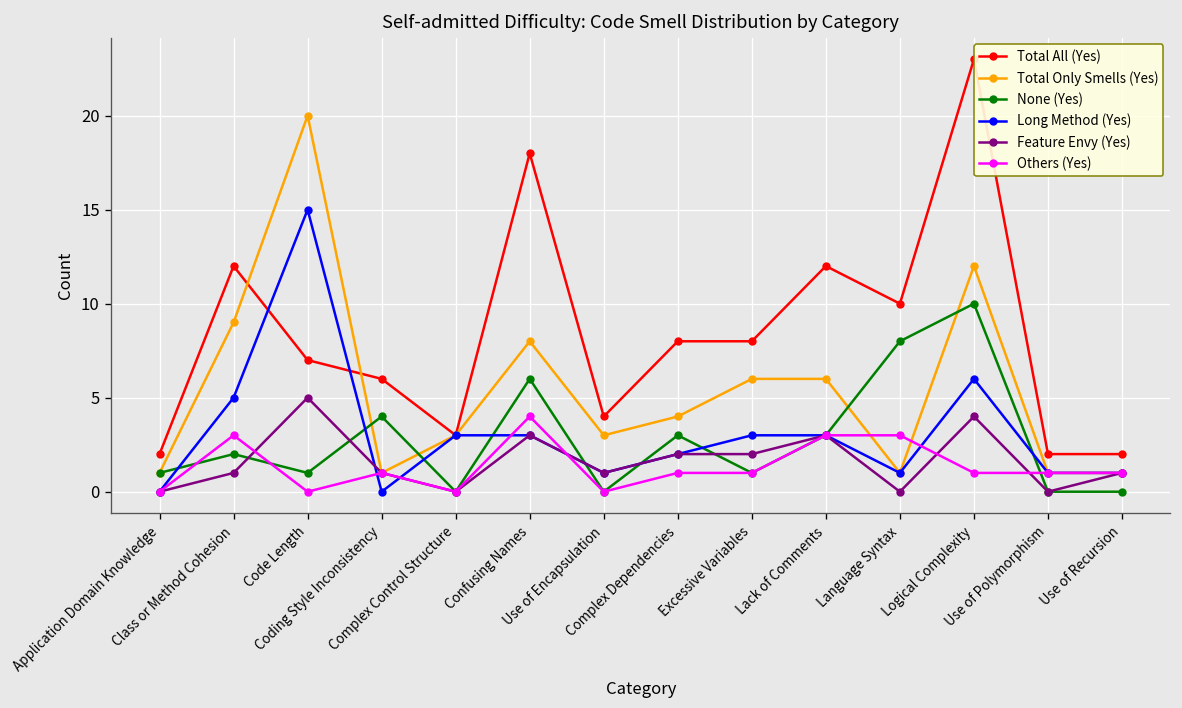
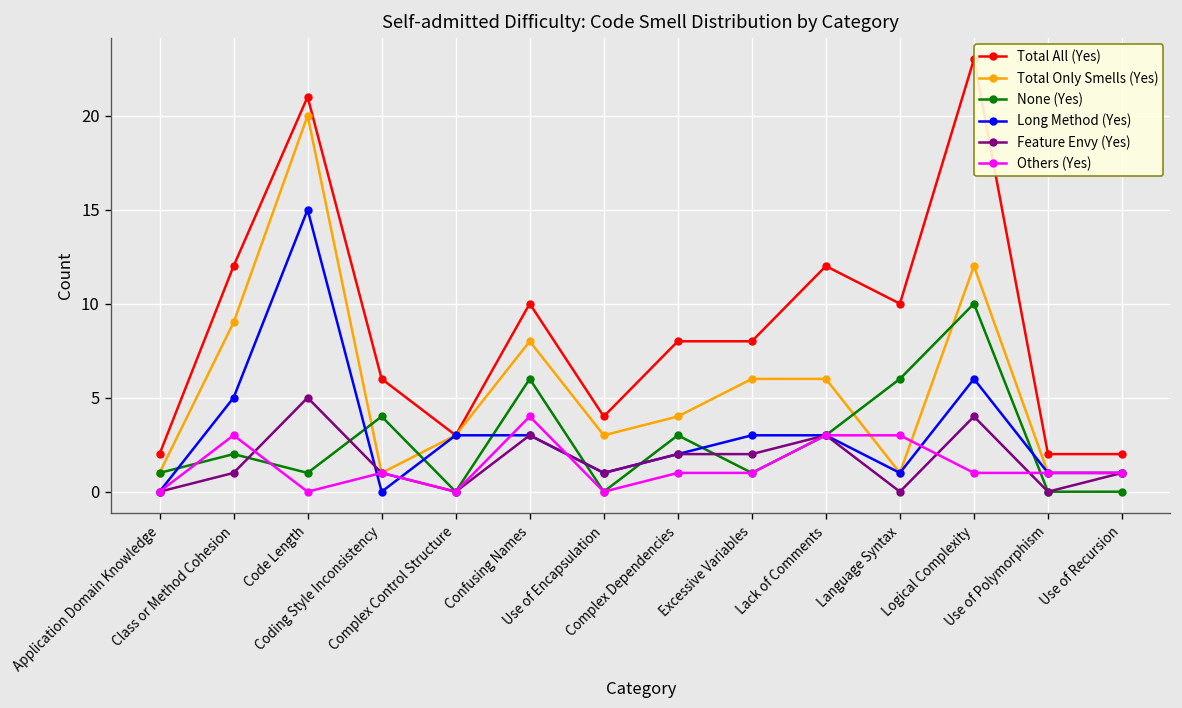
Total All (Yes), Code Length: 7 -> 21
Total All (Yes), Confusing Names: 18 -> 10
None (Yes), Language Syntax: 8 -> 6
